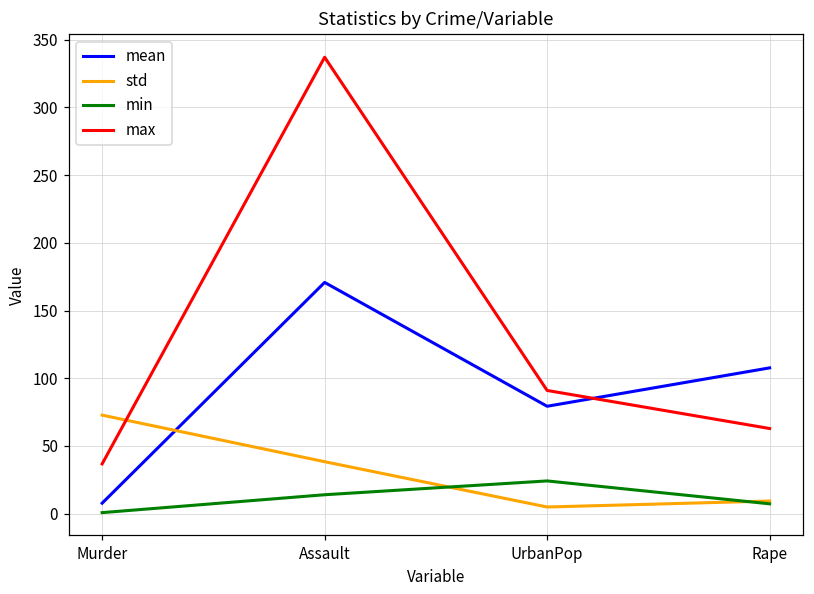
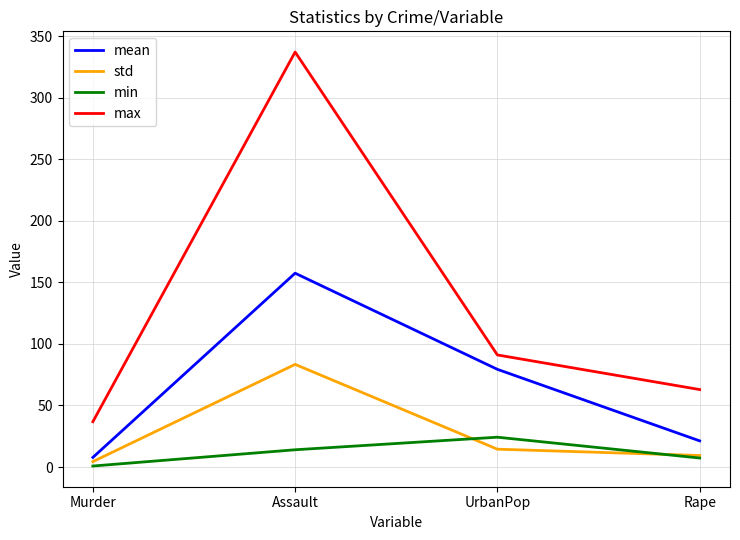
std, Murder: 73 -> 4
mean, Assault: 171 -> 157
std, Assault: 38 -> 83
std, UrbanPop: 5 -> 14
mean, Rape: 108 -> 21
